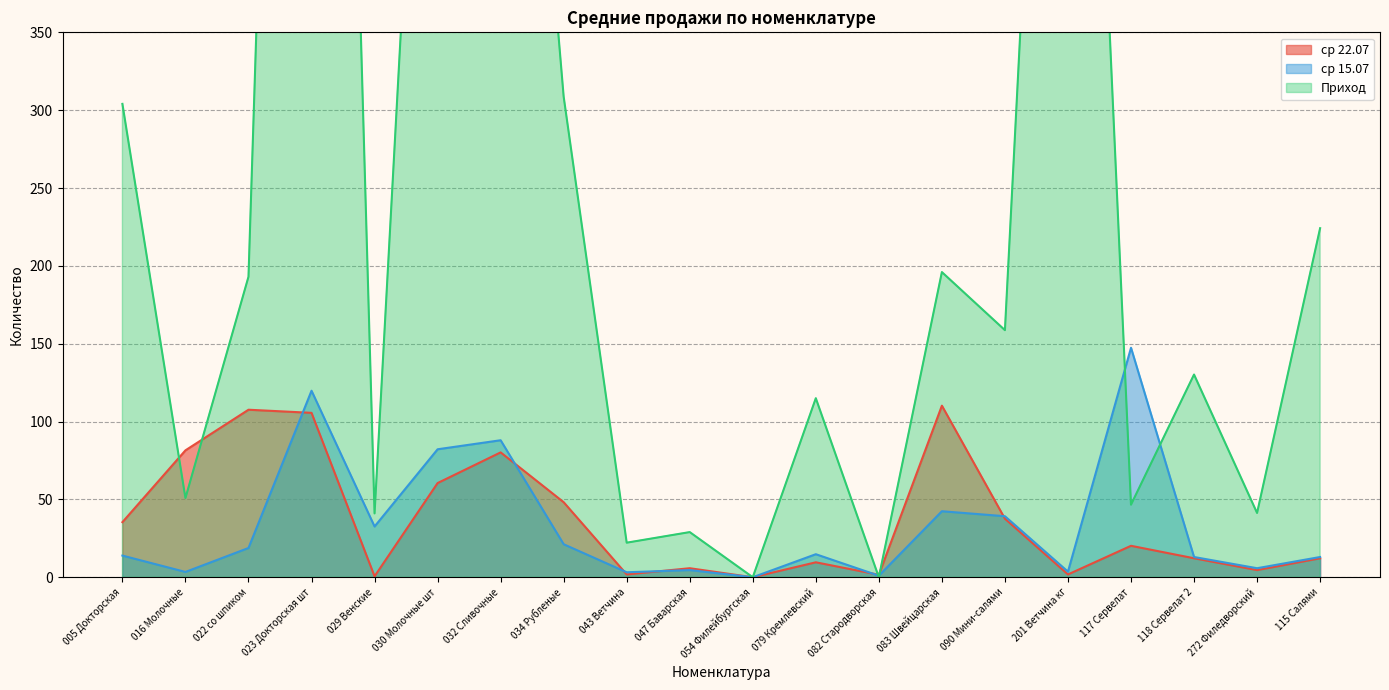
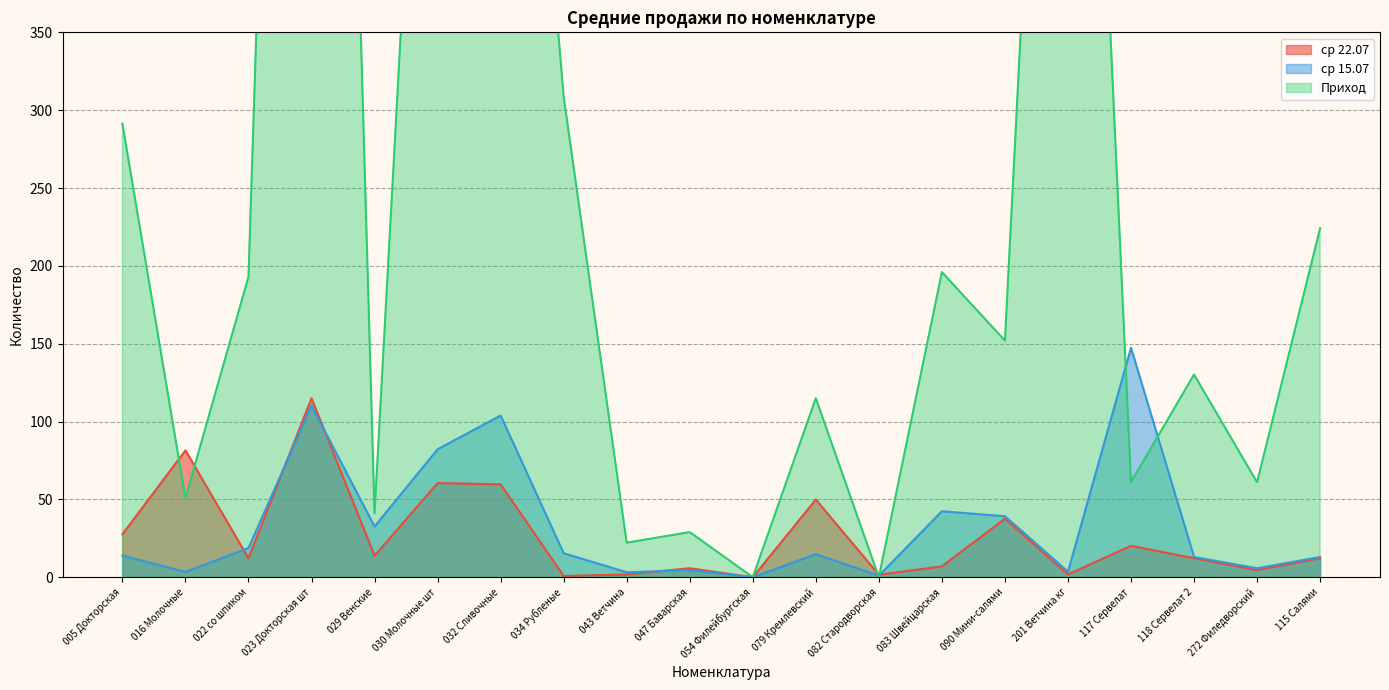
ср 22.07, 005 Докторская: 35 -> 28
Приход, 005 Докторская: 304 -> 291
ср 22.07, 022 со шпиком: 108 -> 12
ср 22.07, 023 Докторская шт: 106 -> 115
ср 15.07, 023 Докторская шт: 120 -> 110
ср 22.07, 029 Венские: 1 -> 14
ср 22.07, 032 Сливочные: 80 -> 60
ср 15.07, 032 Сливочные: 88 -> 104
ср 22.07, 034 Рубленые: 48 -> 1
ср 15.07, 034 Рубленые: 21 -> 15
ср 22.07, 079 Кремлевский: 10 -> 50
ср 22.07, 083 Швейцарская: 110 -> 7
Приход, 090 Мини-салями: 159 -> 152
Приход, 117 Сервелат: 47 -> 61
Приход, 272 Филедворский: 41 -> 61
